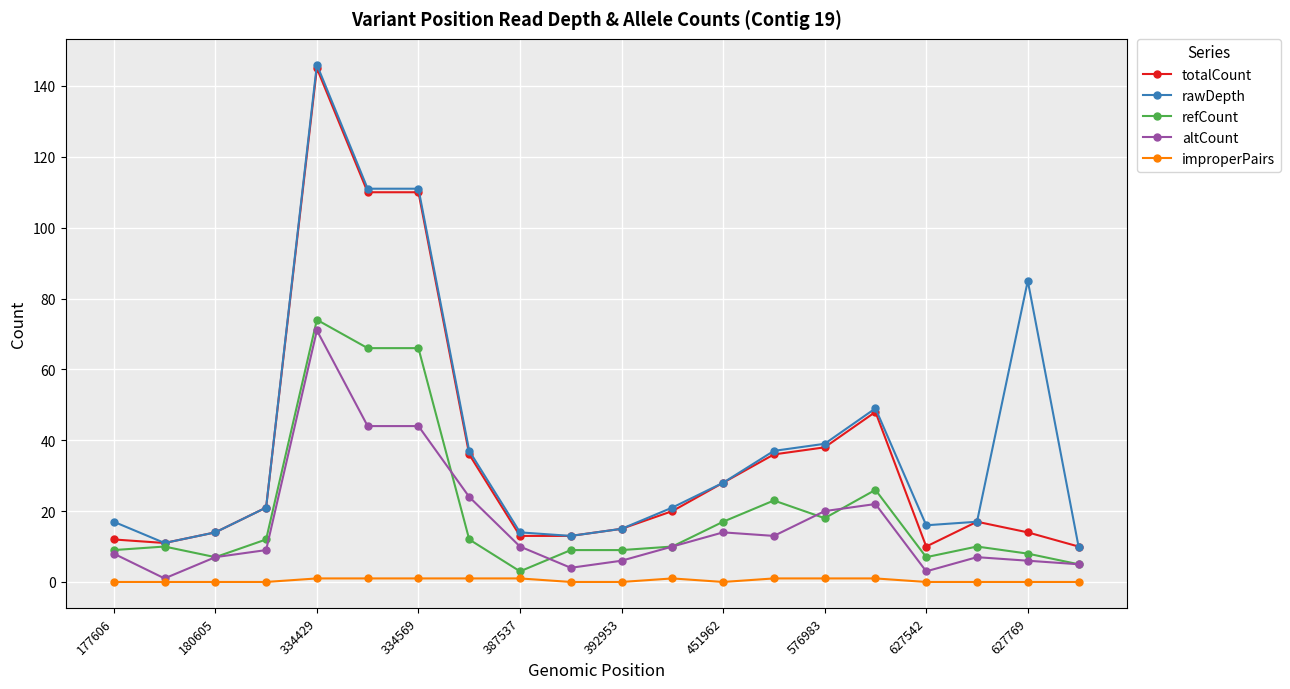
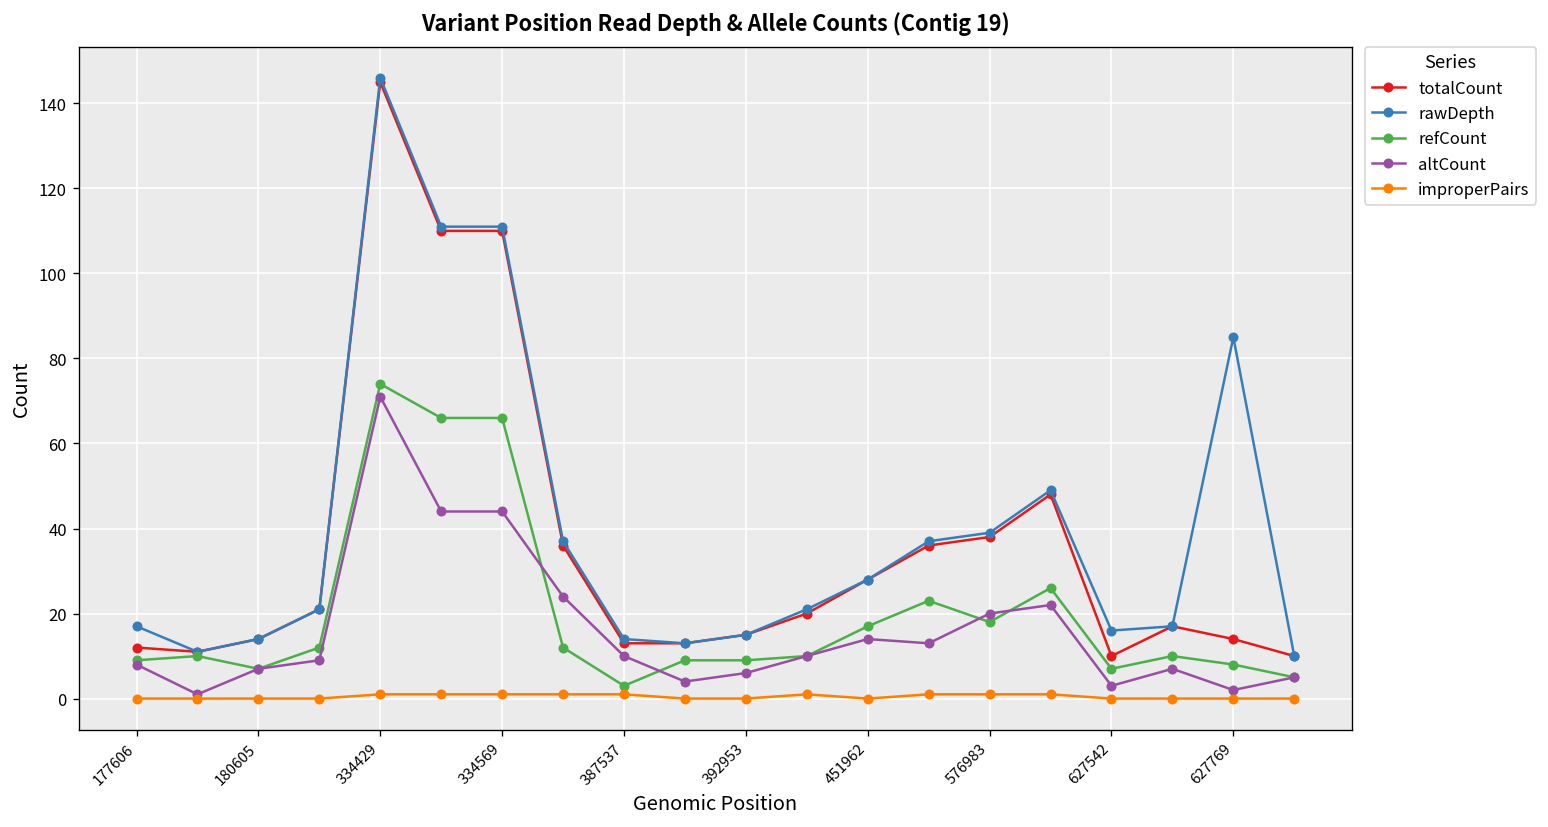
altCount, 627769: 6 -> 2
